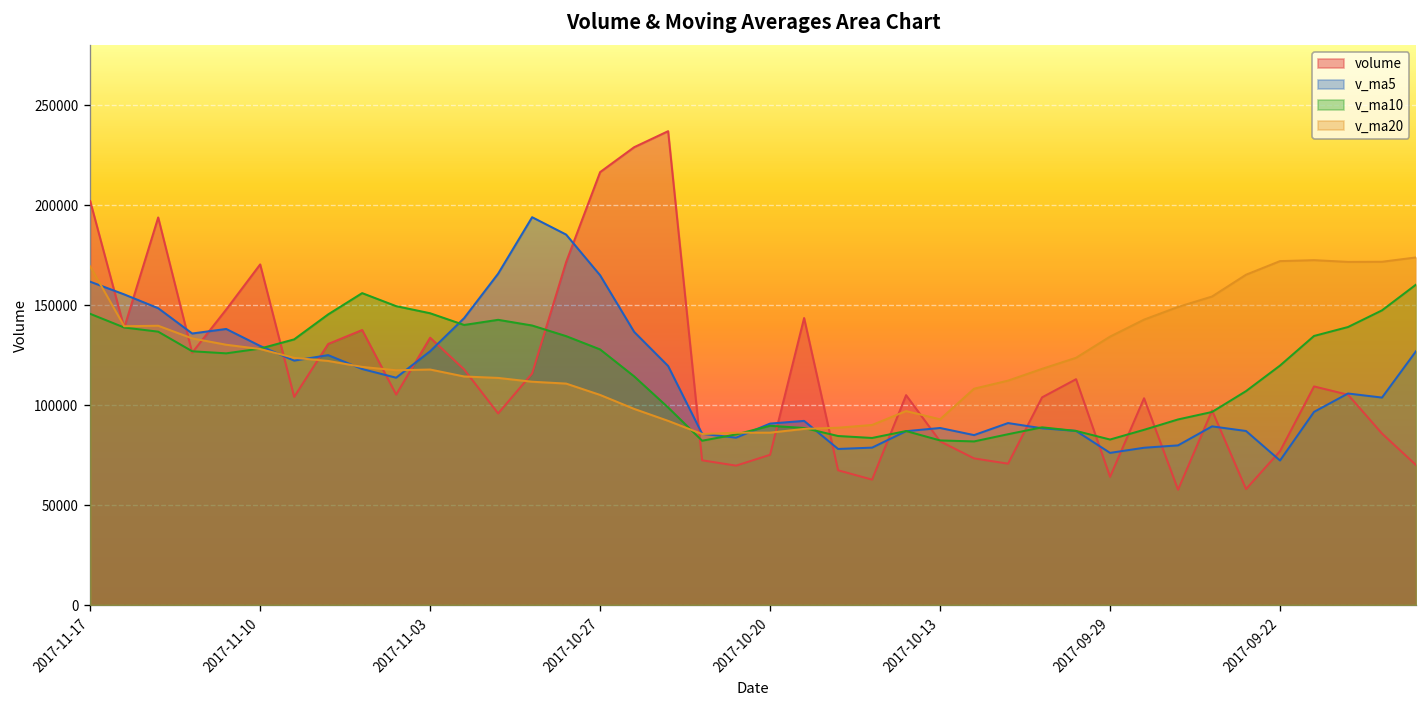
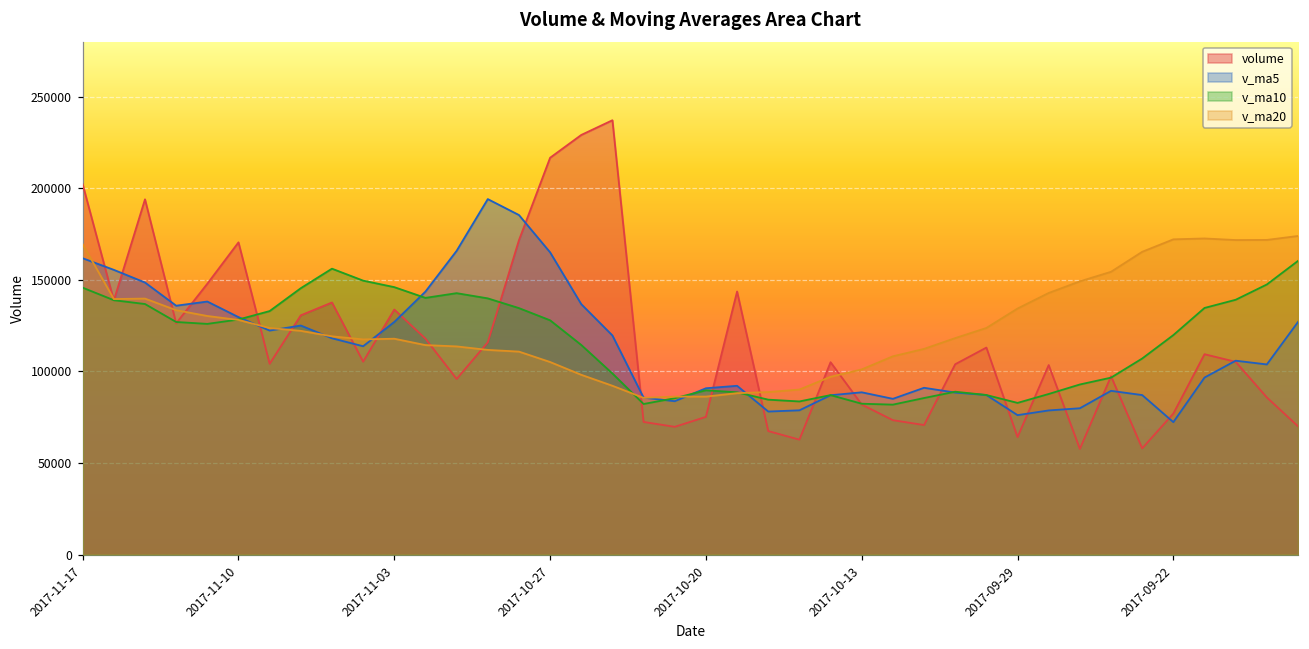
v_ma20, 2017-10-13: 93000 -> 101000
